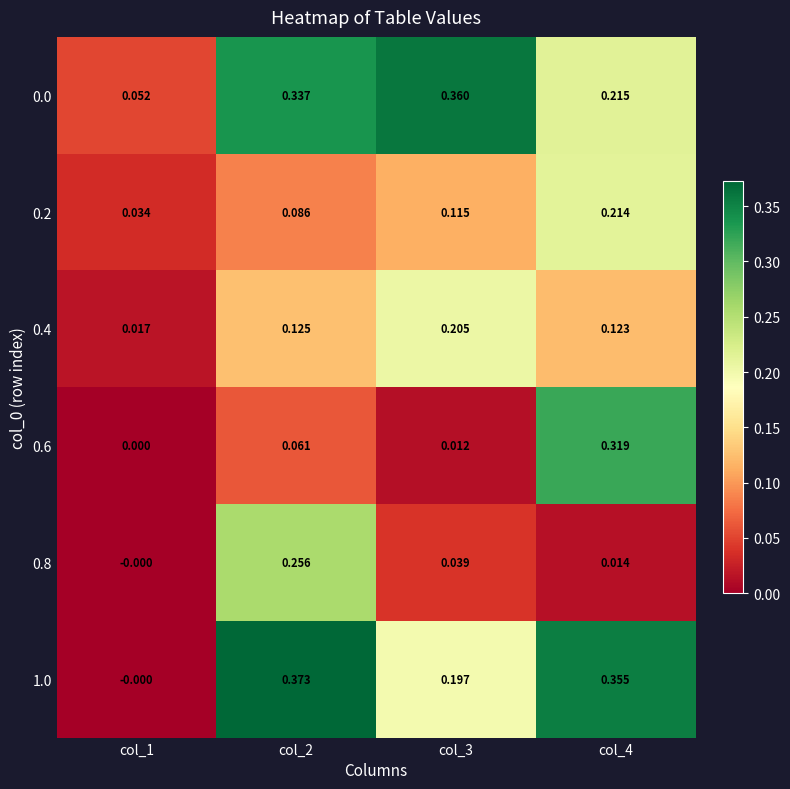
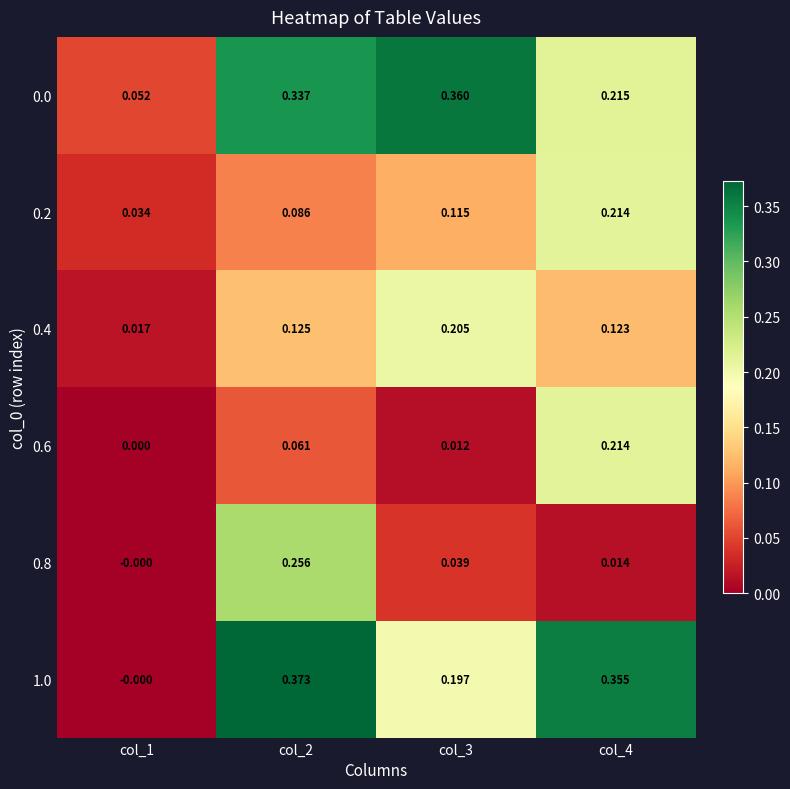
0.6, col_4: 0.319 -> 0.214
